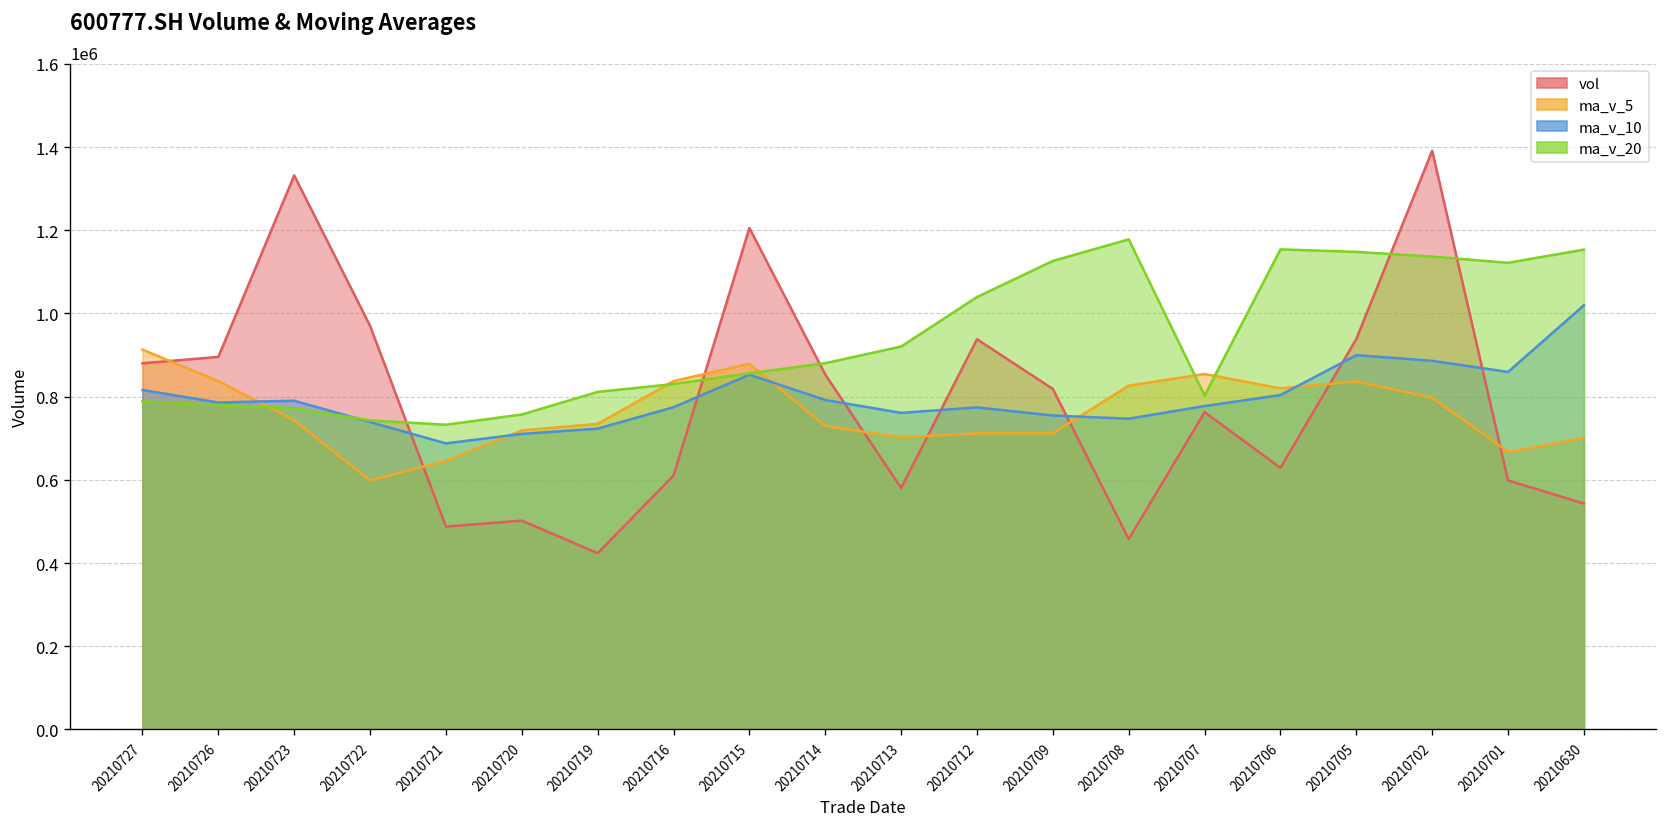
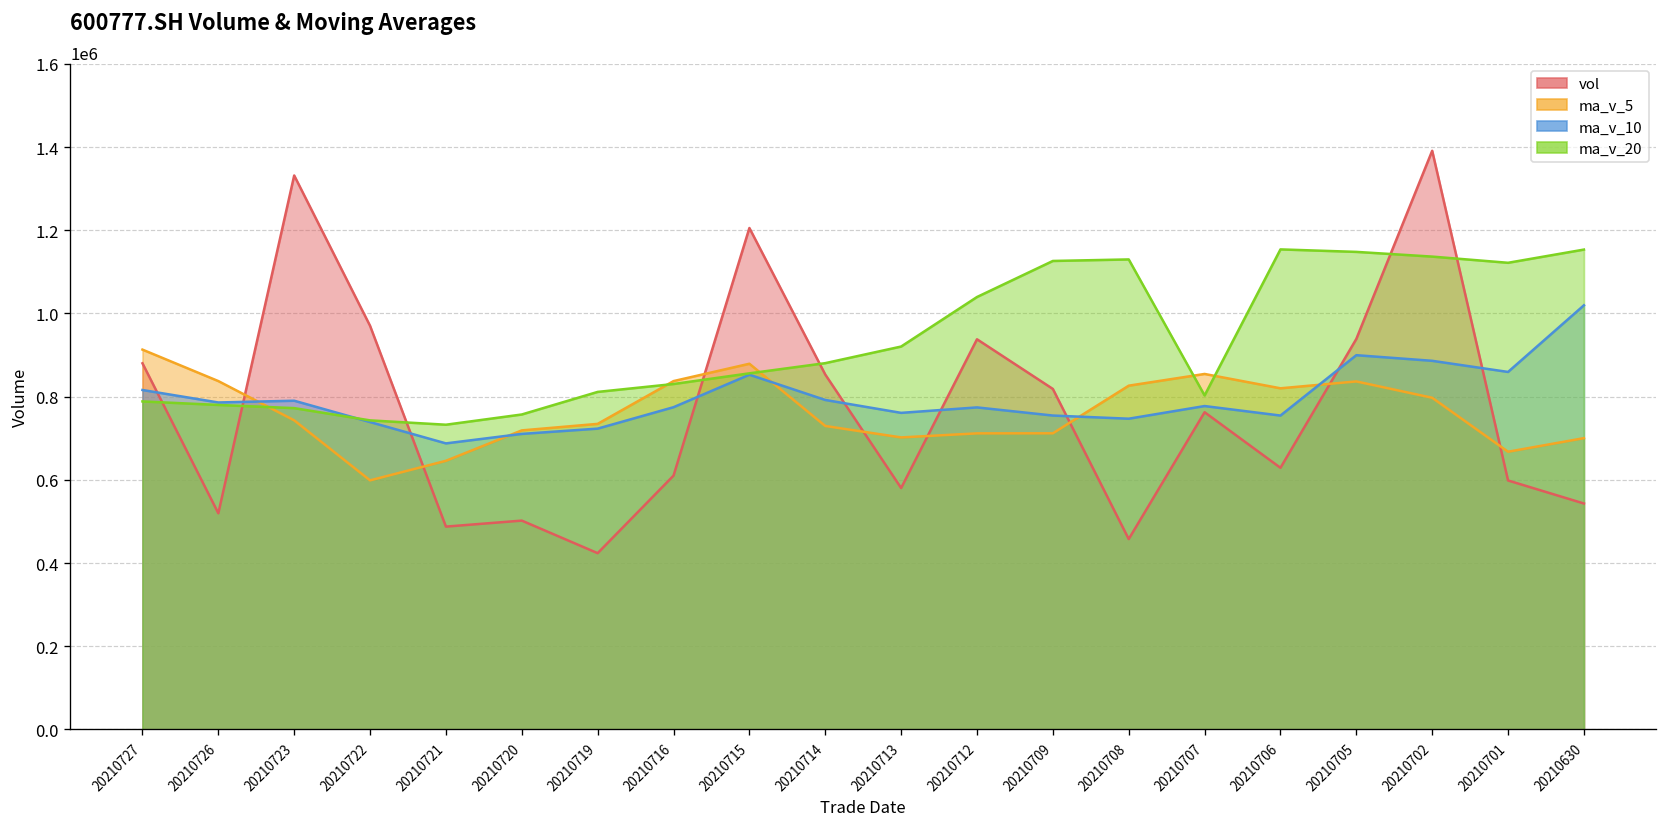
vol, 20210726: 900000 -> 520000
ma_v_20, 20210708: 1180000 -> 1130000
ma_v_10, 20210706: 800000 -> 750000
